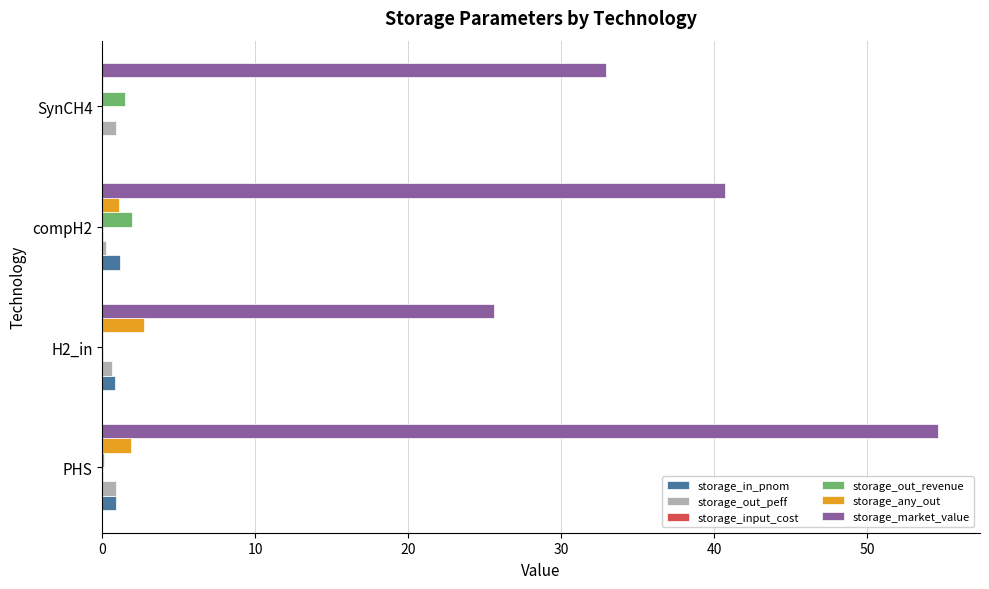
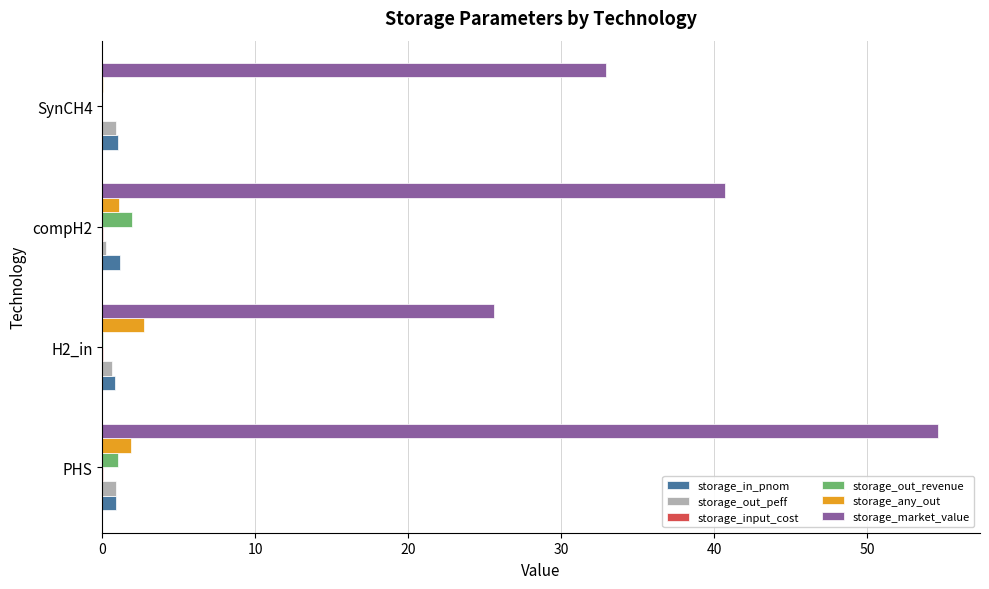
storage_out_revenue, SynCH4: 1.5 -> 0.0
storage_in_pnom, SynCH4: 0.0 -> 1.0
storage_out_revenue, PHS: 0.1 -> 1.0
